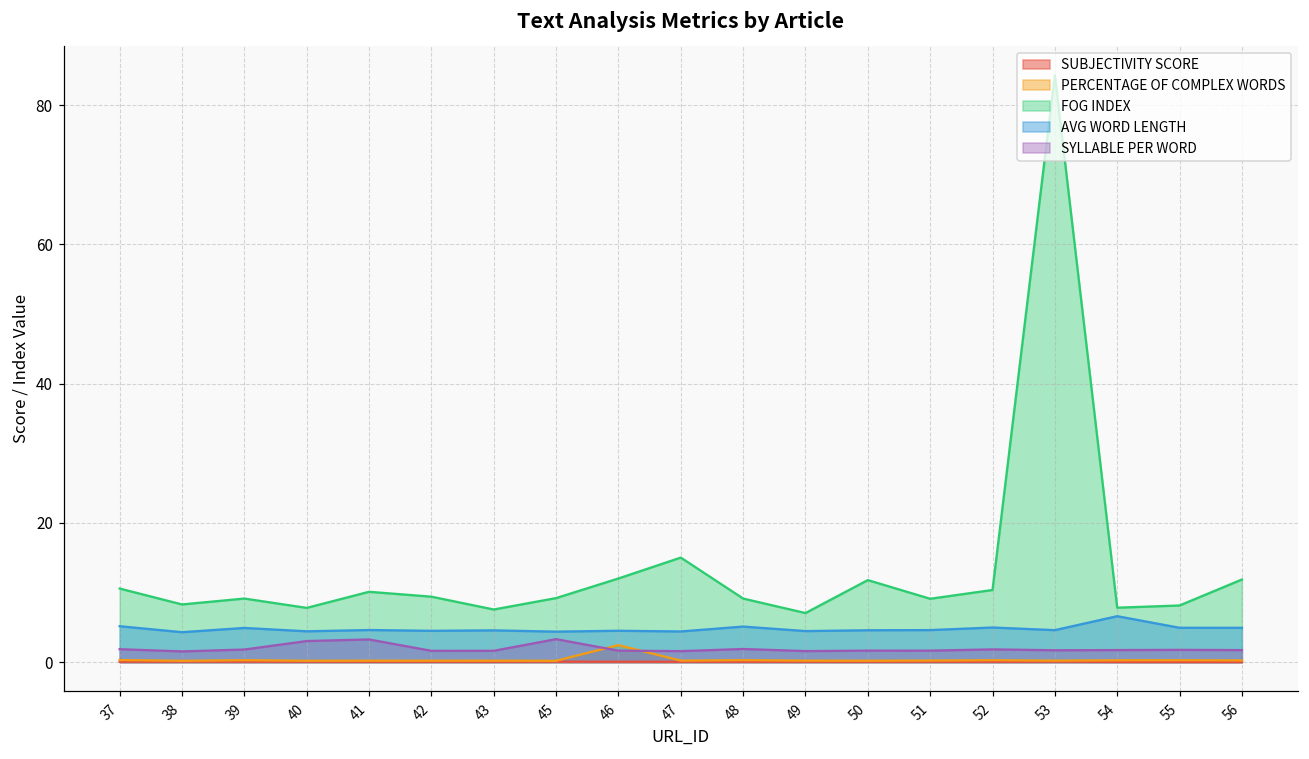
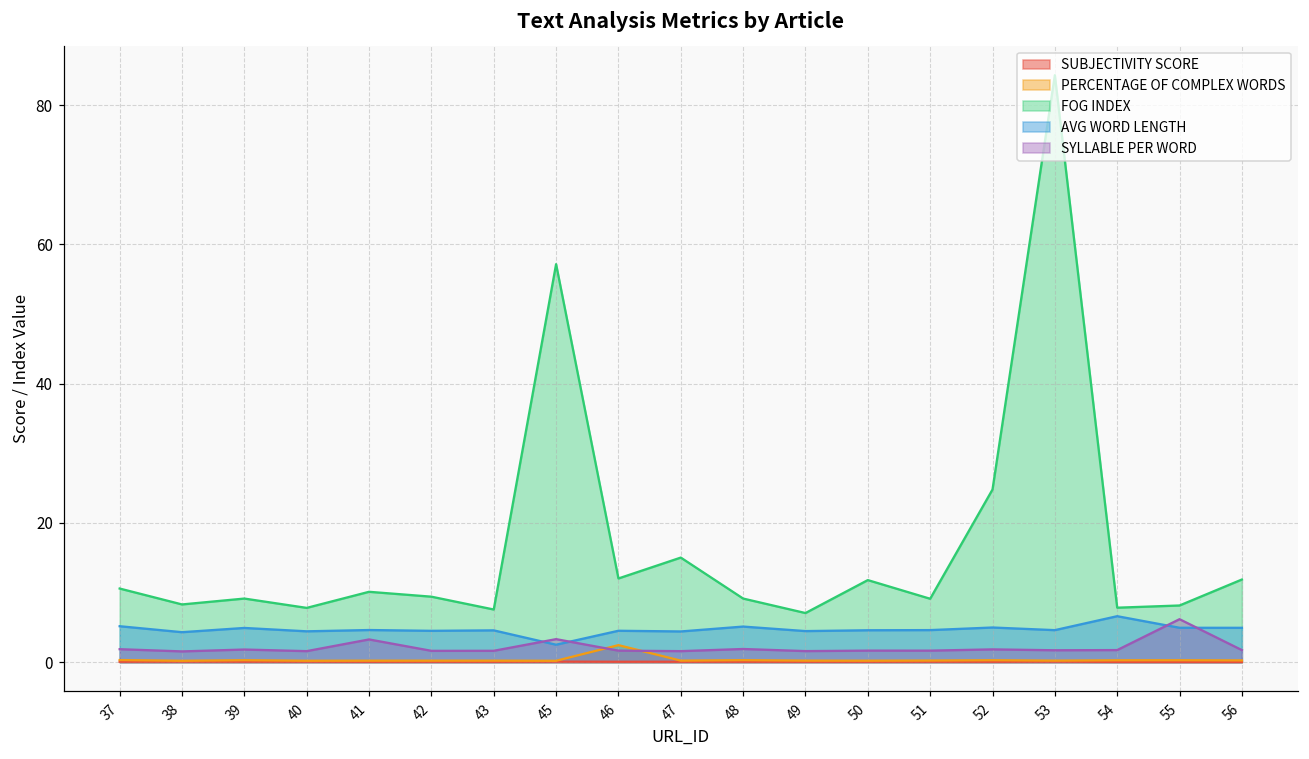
SYLLABLE PER WORD, 40: 3 -> 2
FOG INDEX, 45: 9 -> 57
AVG WORD LENGTH, 45: 4 -> 3
FOG INDEX, 52: 10 -> 25
SYLLABLE PER WORD, 55: 2 -> 6
